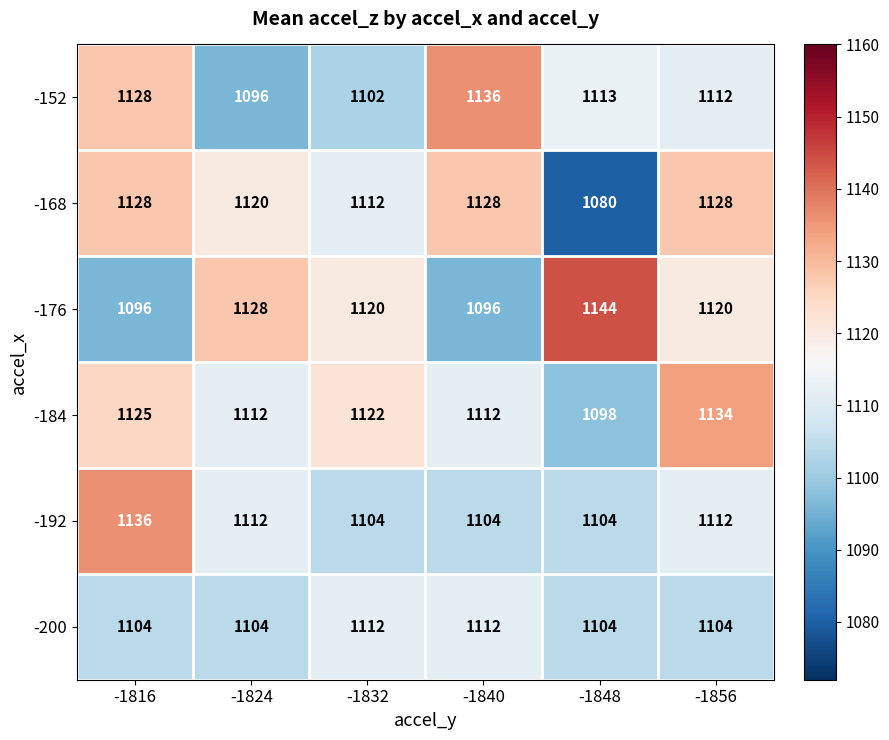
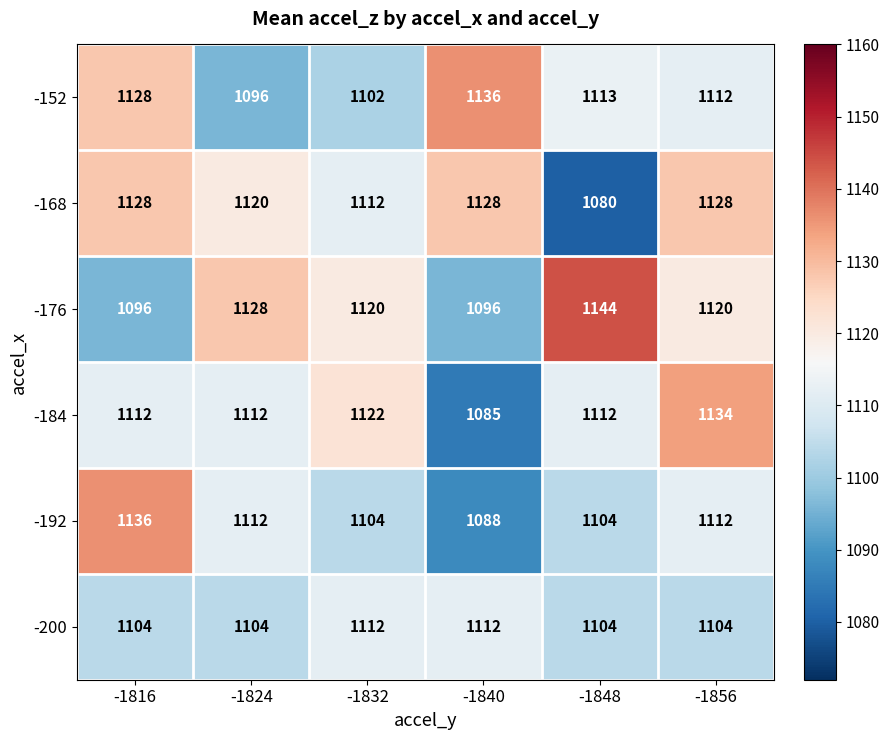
-184, -1816: 1125 -> 1112
-184, -1840: 1112 -> 1085
-184, -1848: 1098 -> 1112
-192, -1840: 1104 -> 1088
